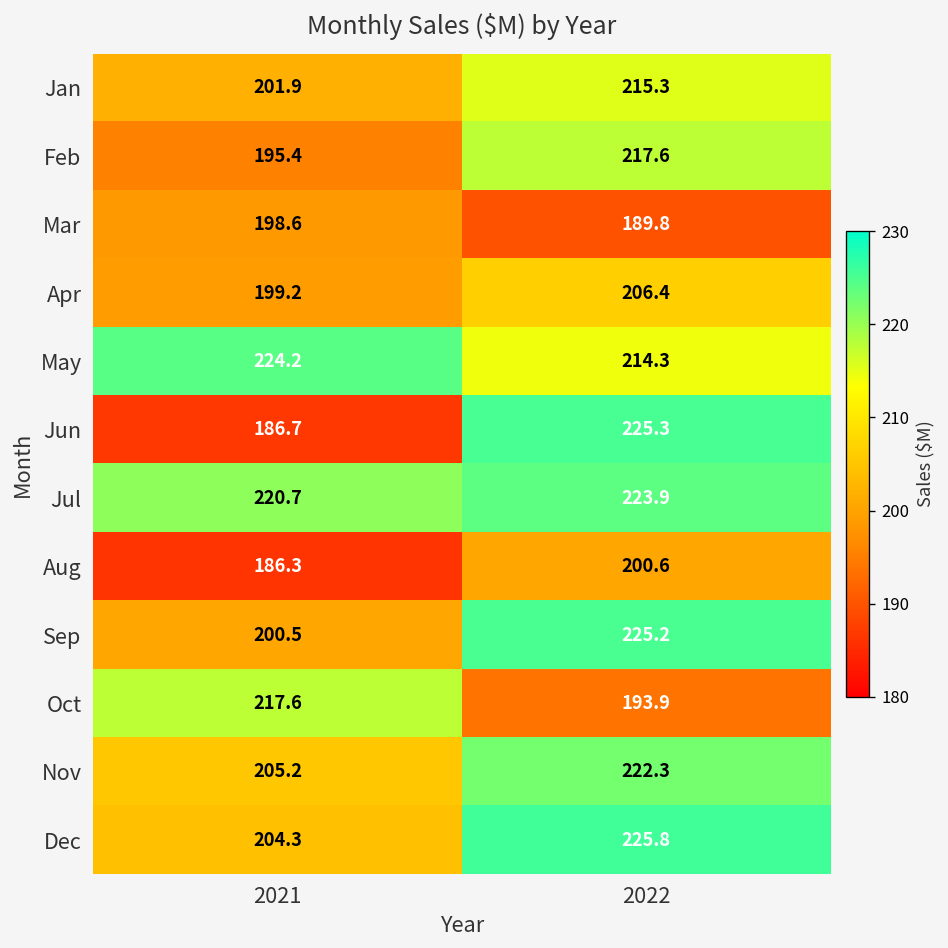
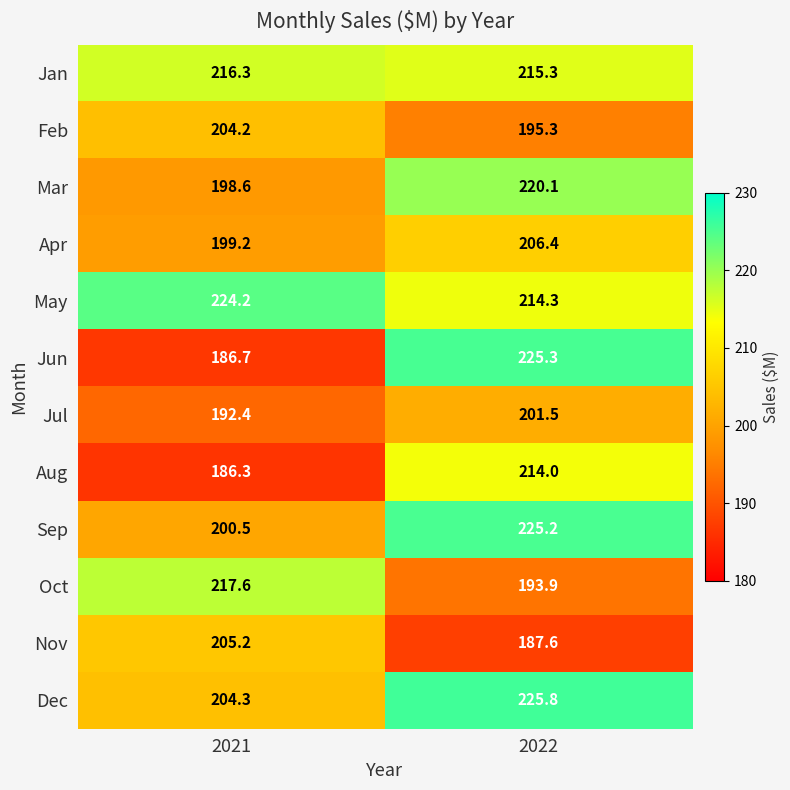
Jan, 2021: 201.9 -> 216.3
Feb, 2021: 195.4 -> 204.2
Feb, 2022: 217.6 -> 195.3
Mar, 2022: 189.8 -> 220.1
Jul, 2021: 220.7 -> 192.4
Jul, 2022: 223.9 -> 201.5
Aug, 2022: 200.6 -> 214.0
Nov, 2022: 222.3 -> 187.6
